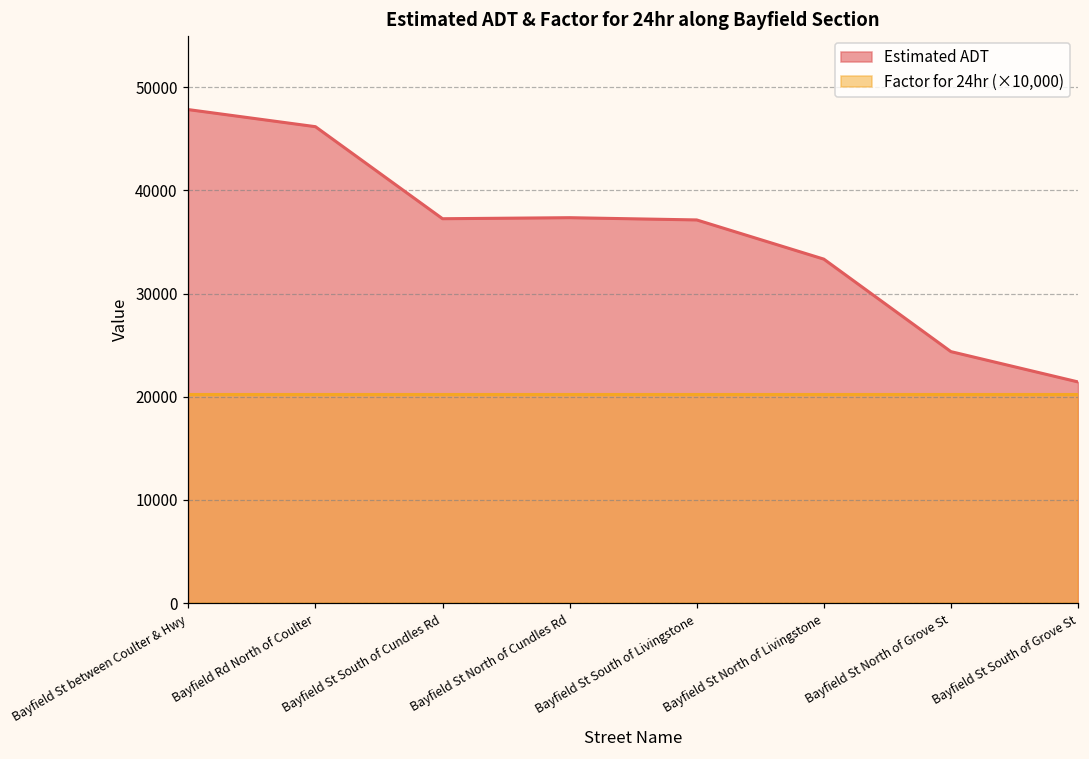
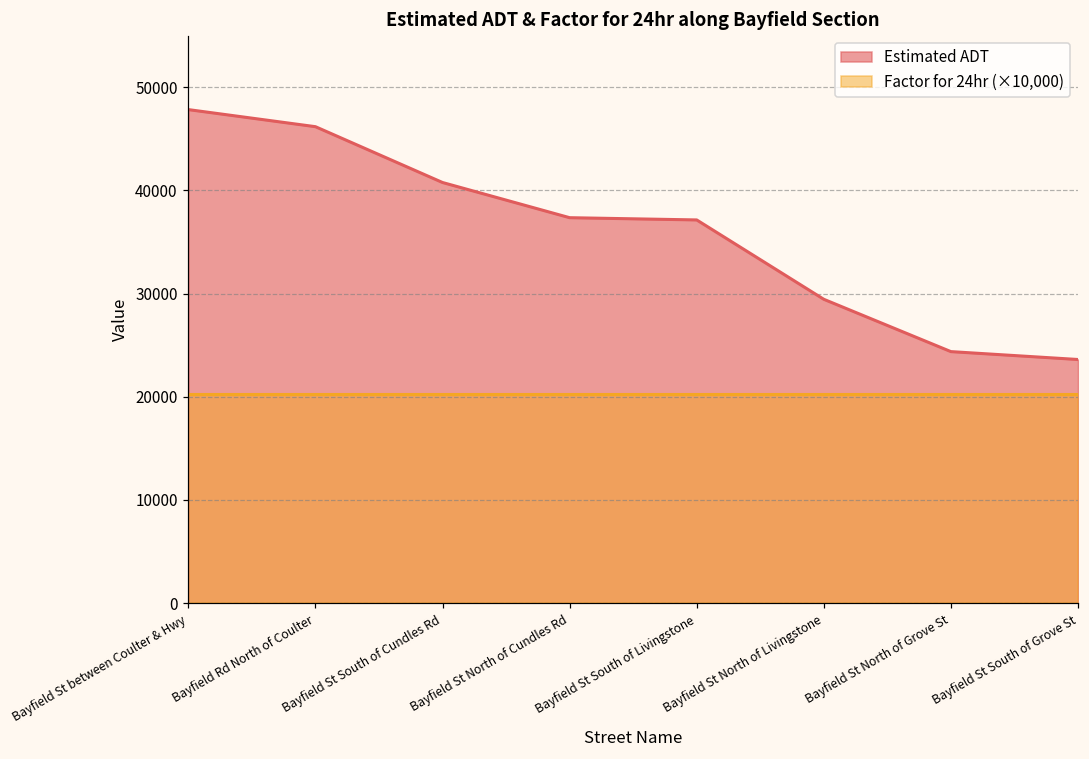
Estimated ADT, Bayfield St South of Cundles Rd: 37000 -> 41000
Estimated ADT, Bayfield St North of Livingstone: 33000 -> 29000
Estimated ADT, Bayfield St South of Grove St: 21000 -> 24000
